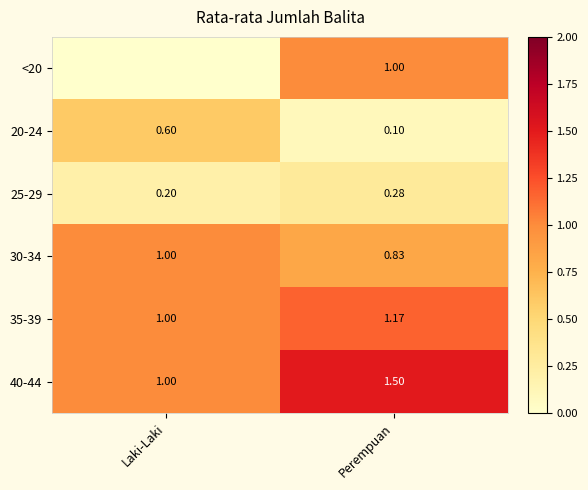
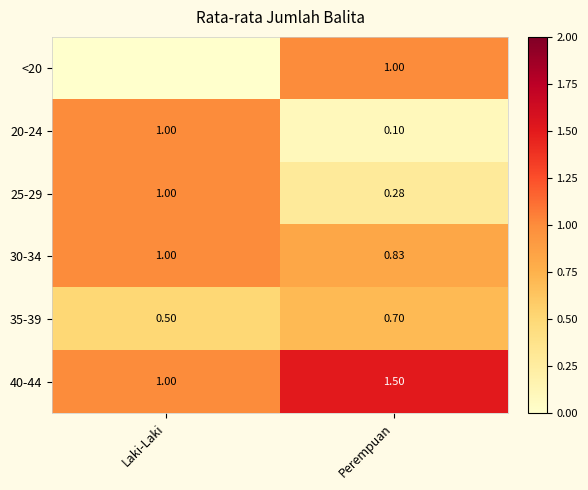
20-24, Laki-Laki: 0.60 -> 1.00
25-29, Laki-Laki: 0.20 -> 1.00
35-39, Laki-Laki: 1.00 -> 0.50
35-39, Perempuan: 1.17 -> 0.70
